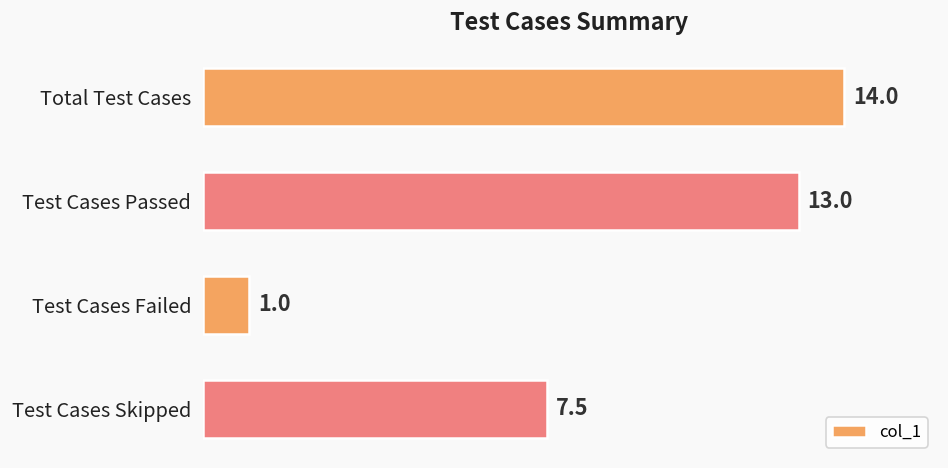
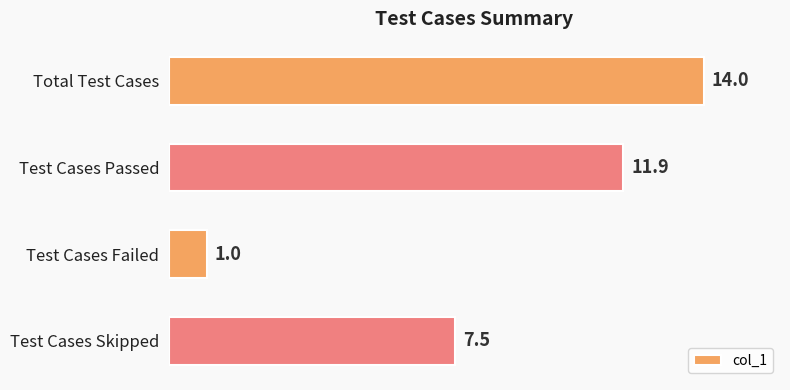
Test Cases Passed: 13.0 -> 11.9
